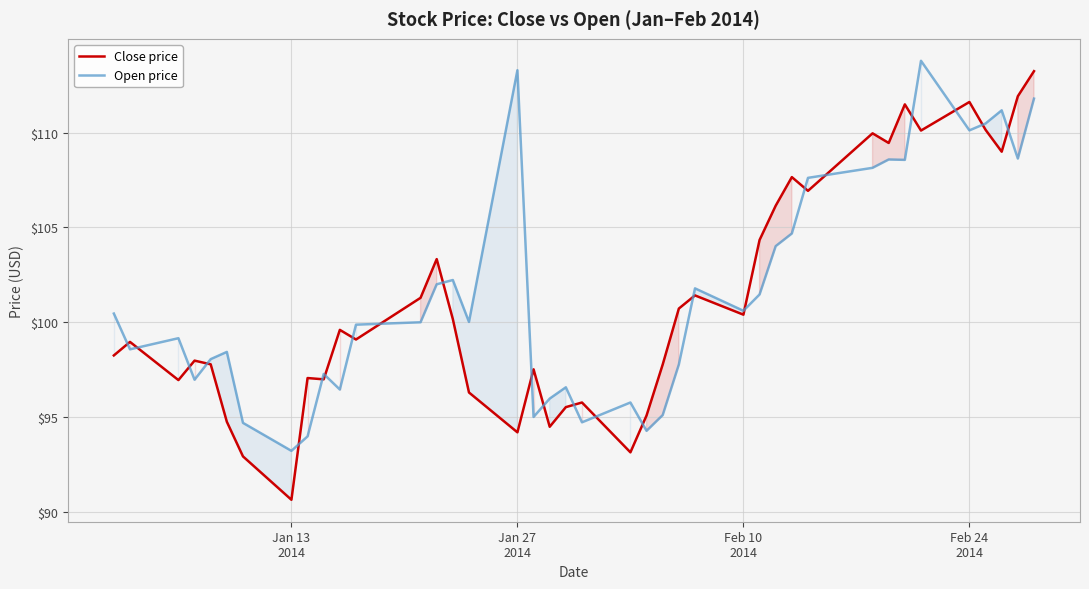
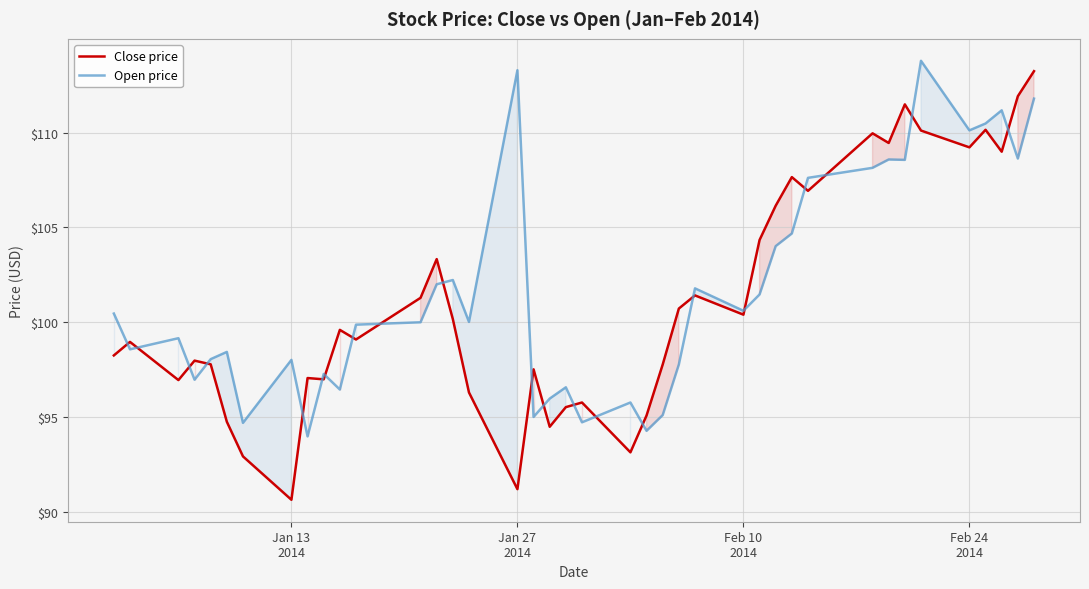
Open price, Jan 13 2014: $93.2 -> $98.0
Close price, Jan 27 2014: $94.2 -> $91.2
Close price, Feb 24 2014: $111.6 -> $109.2
